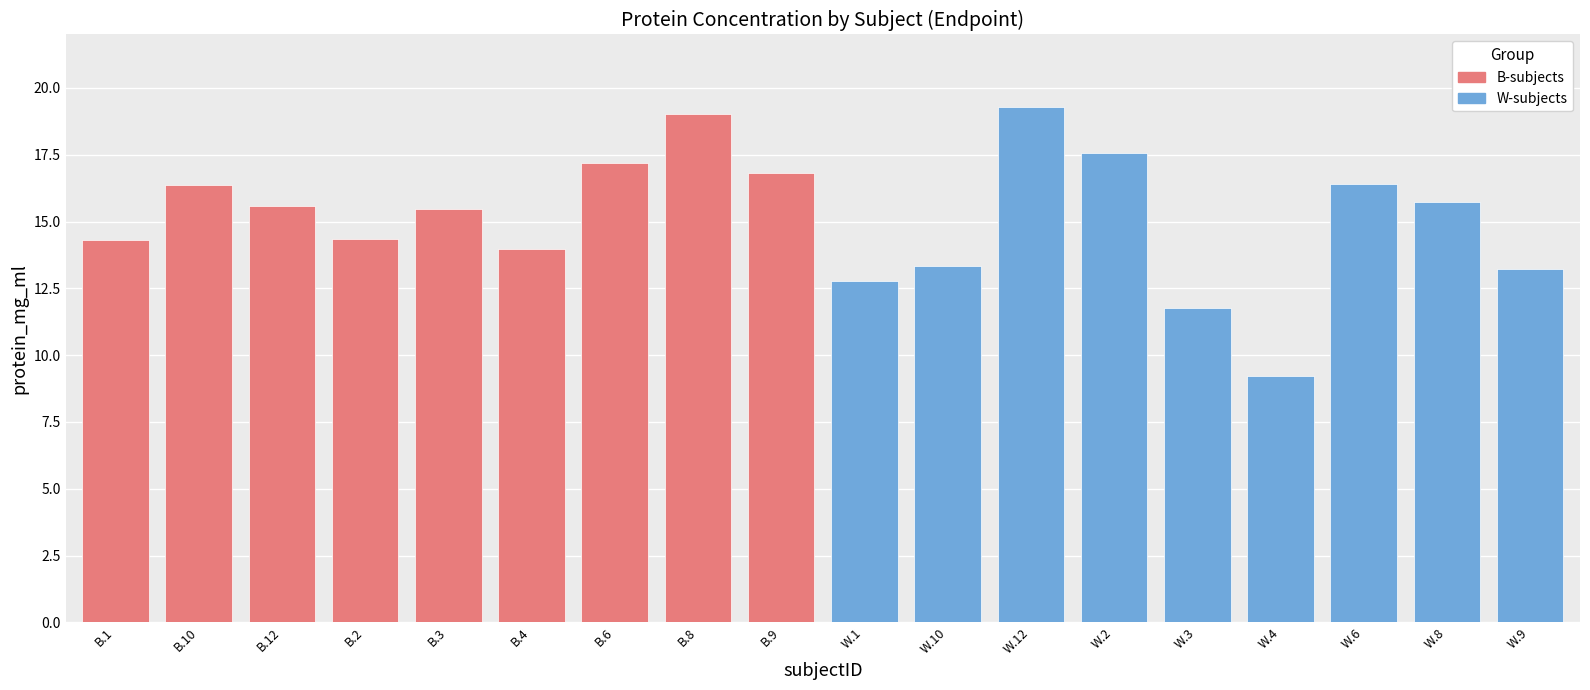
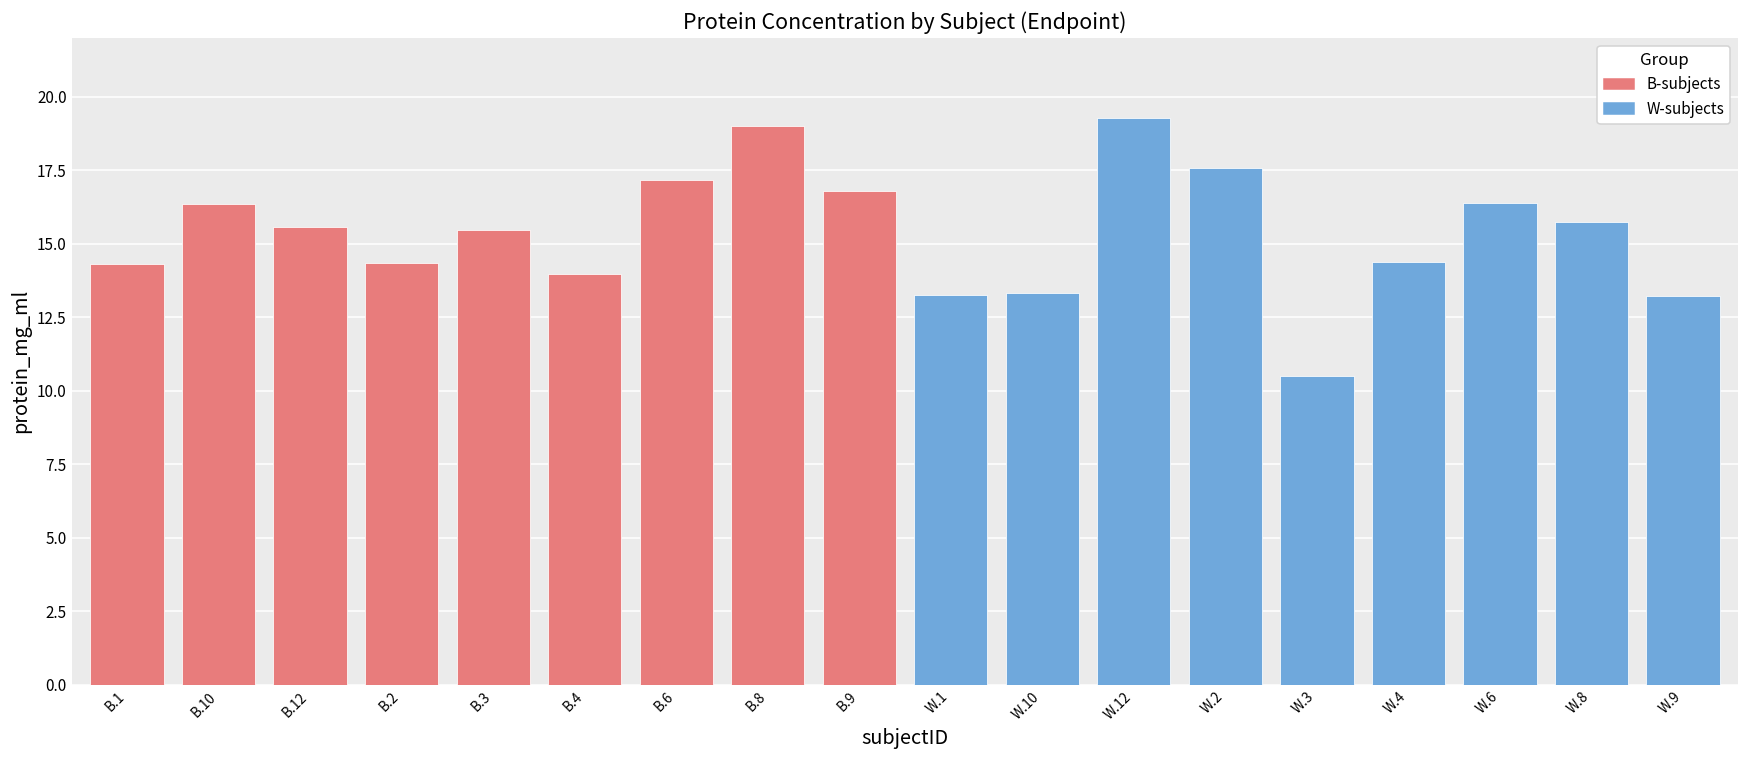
W-subjects, W.1: 12.8 -> 13.3
W-subjects, W.3: 11.8 -> 10.5
W-subjects, W.4: 9.2 -> 14.4
